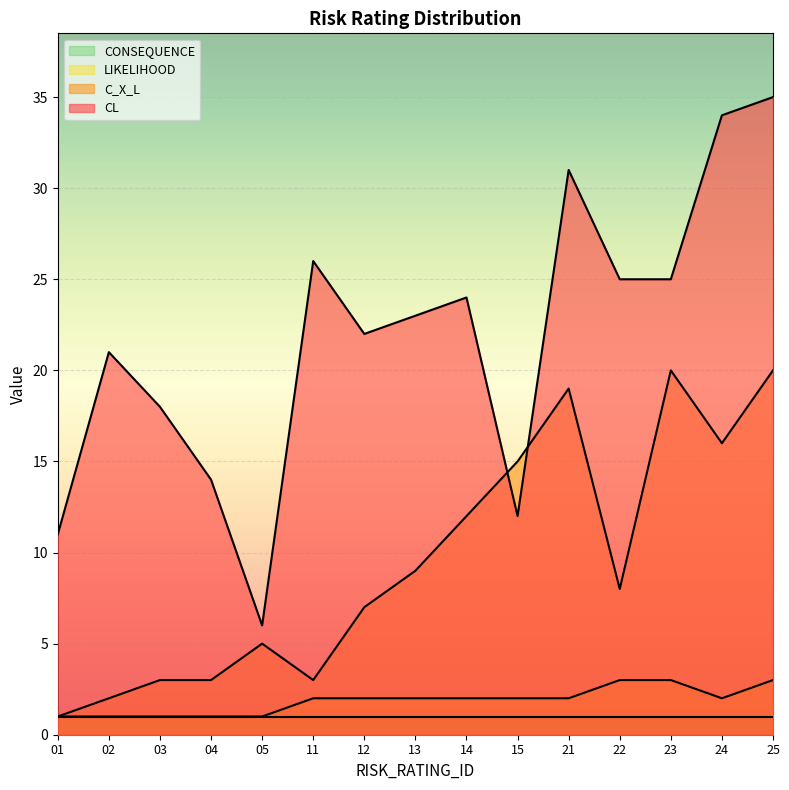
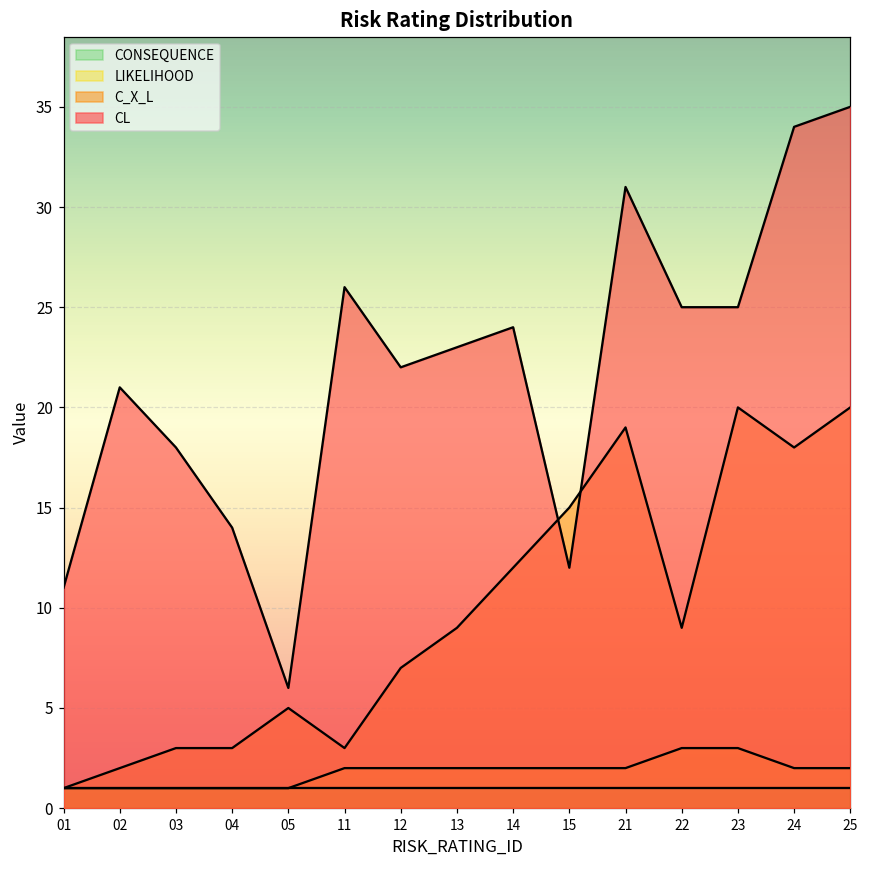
C_X_L, 22: 8 -> 9
C_X_L, 24: 16 -> 18
LIKELIHOOD, 25: 3 -> 2
